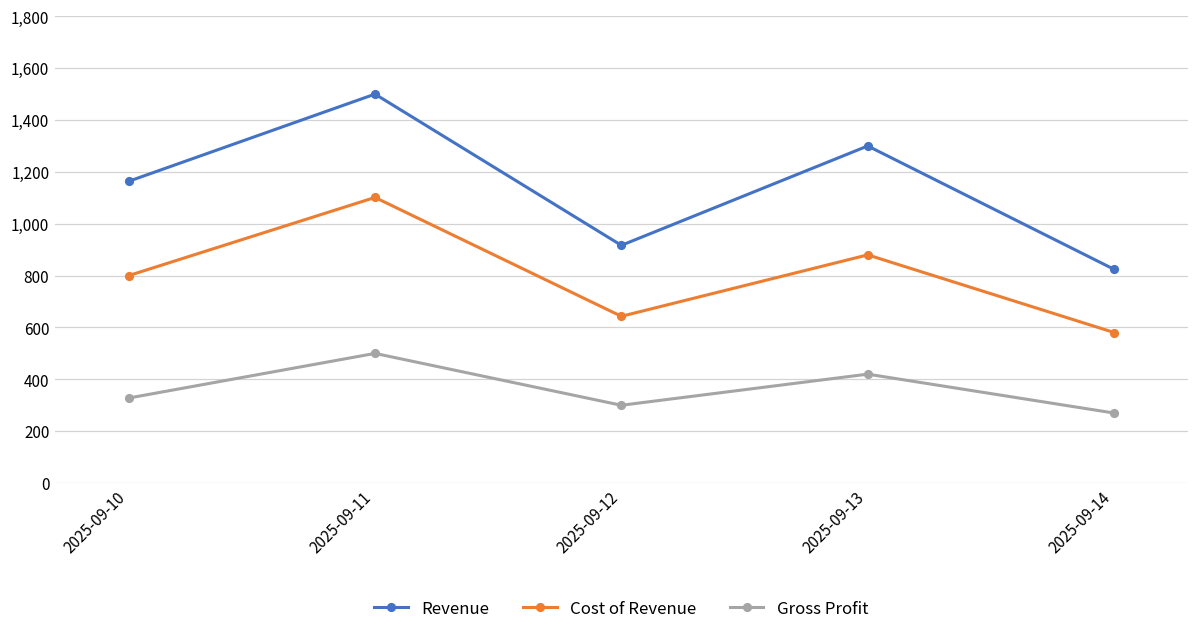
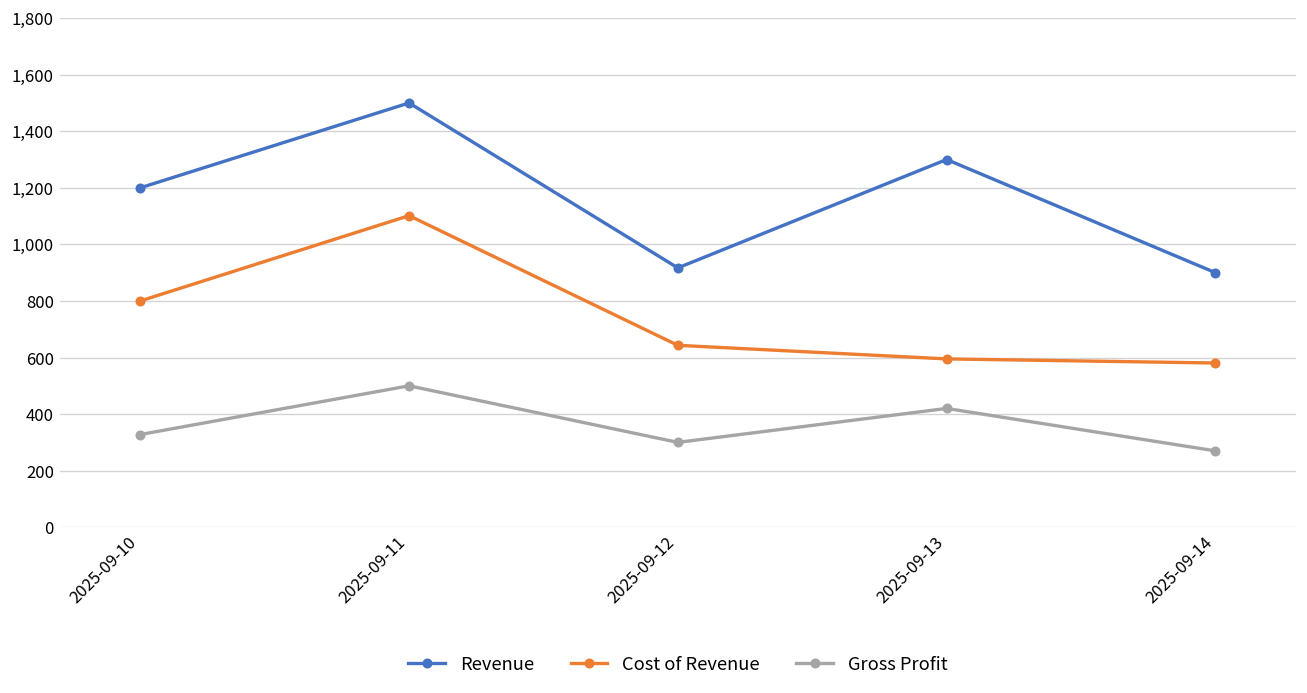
Revenue, 2025-09-10: 1,160 -> 1,200
Cost of Revenue, 2025-09-13: 880 -> 600
Revenue, 2025-09-14: 820 -> 900
